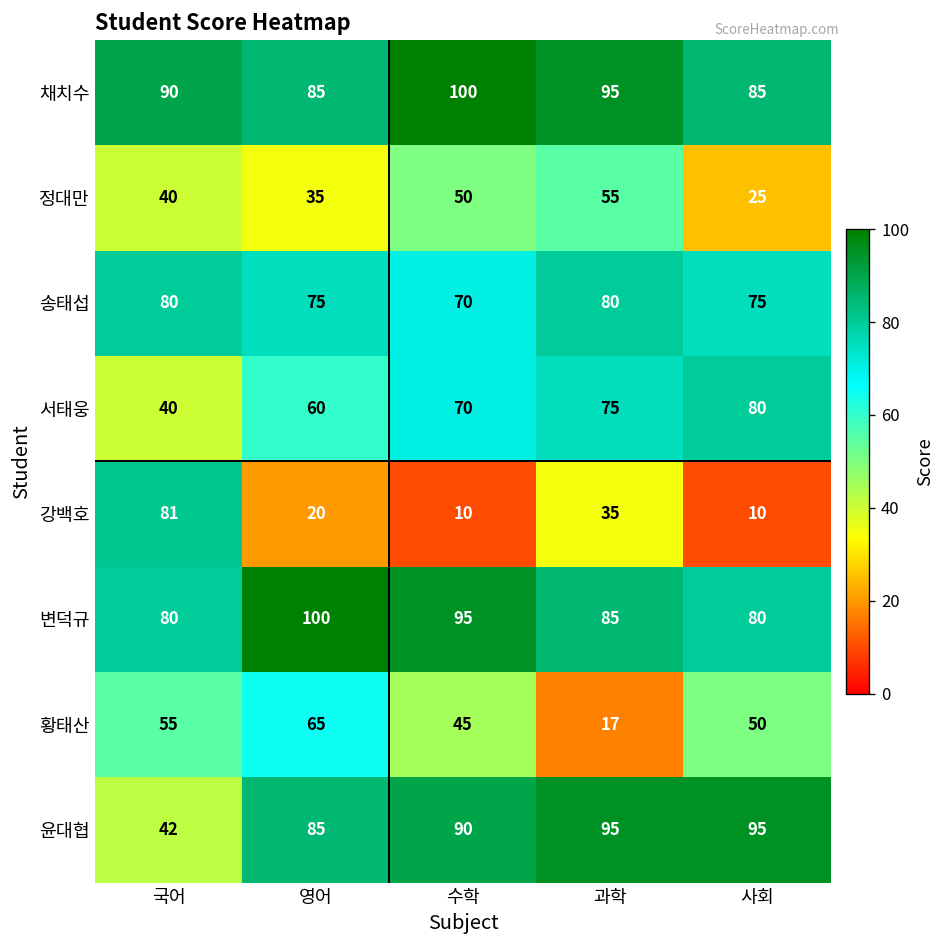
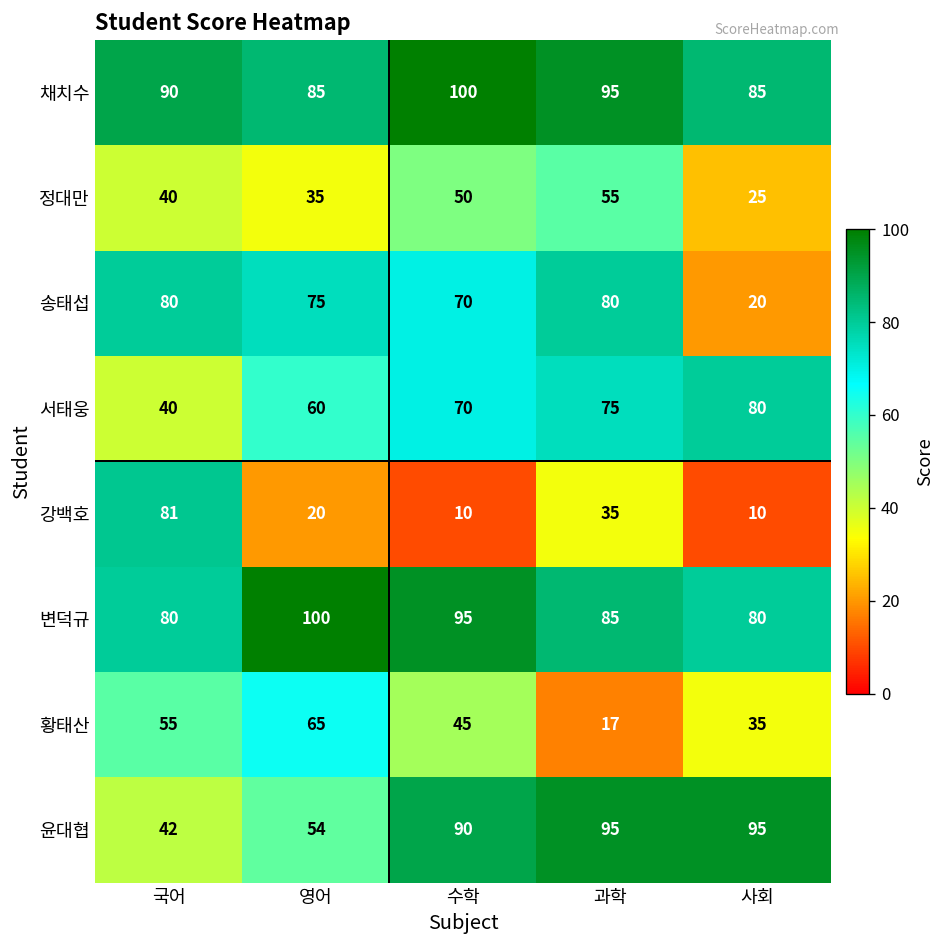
송태섭, 사회: 75 -> 20
황태산, 사회: 50 -> 35
윤대협, 영어: 85 -> 54
